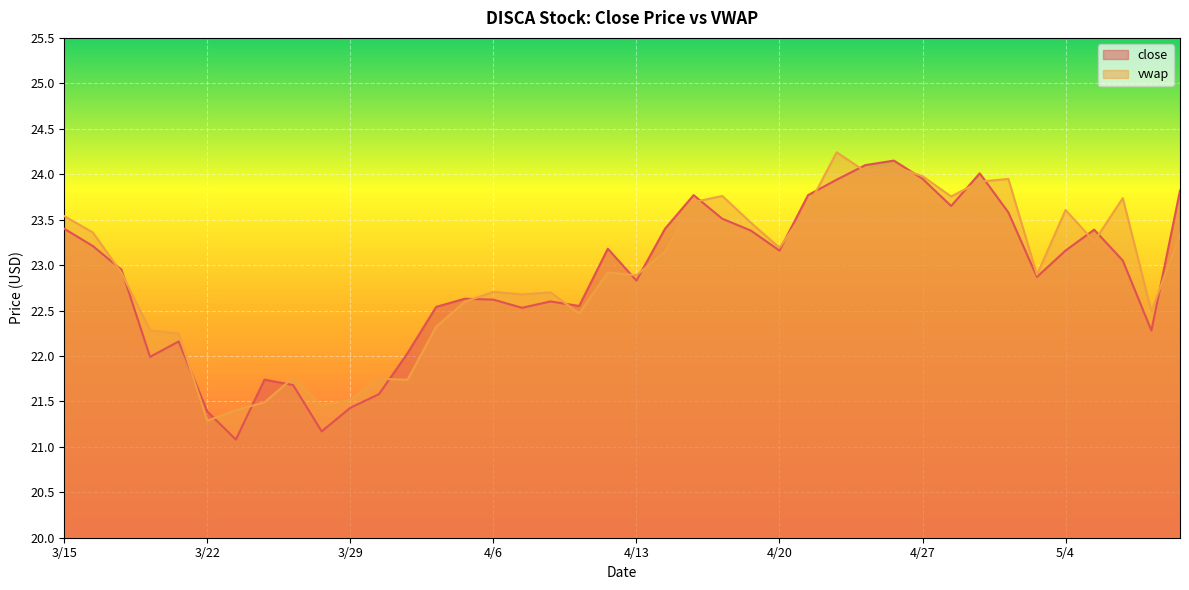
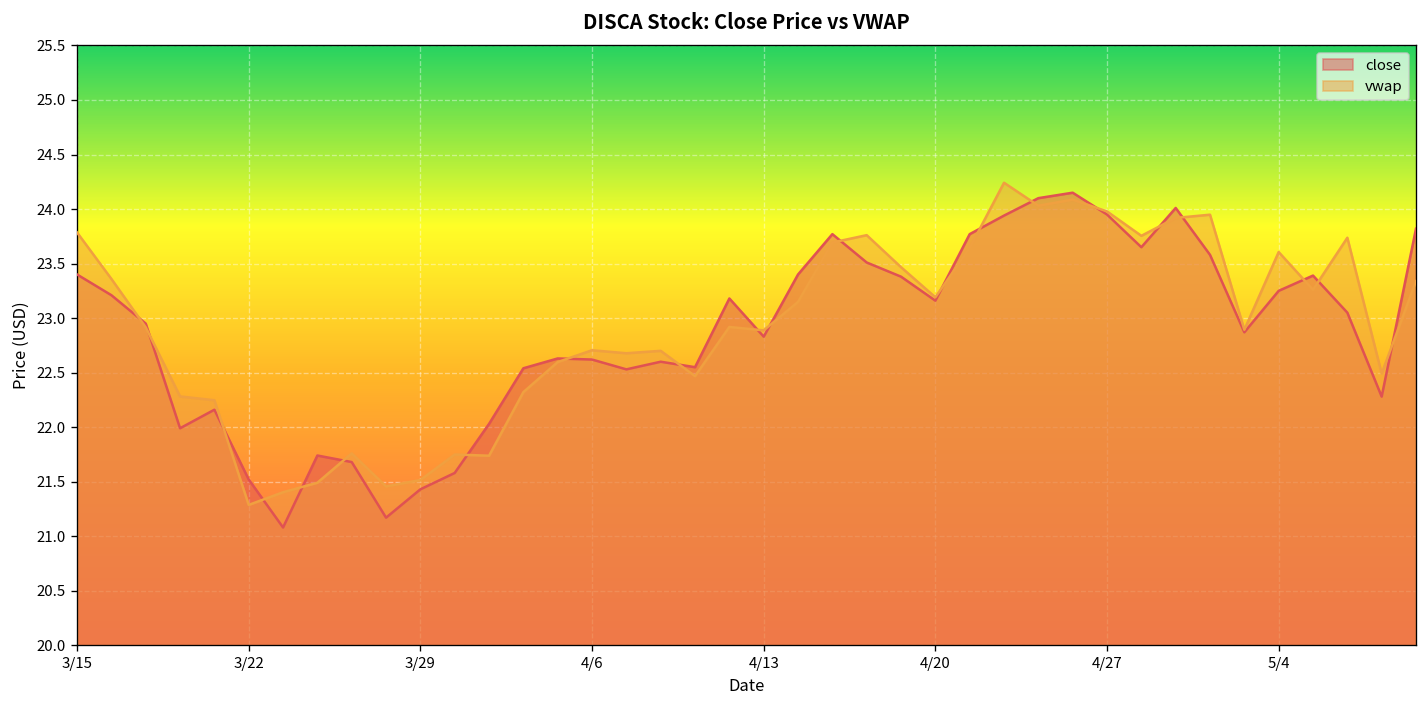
vwap, 3/15: 23.5 -> 23.8
close, 3/22: 21.4 -> 21.5
close, 5/4: 23.2 -> 23.3
